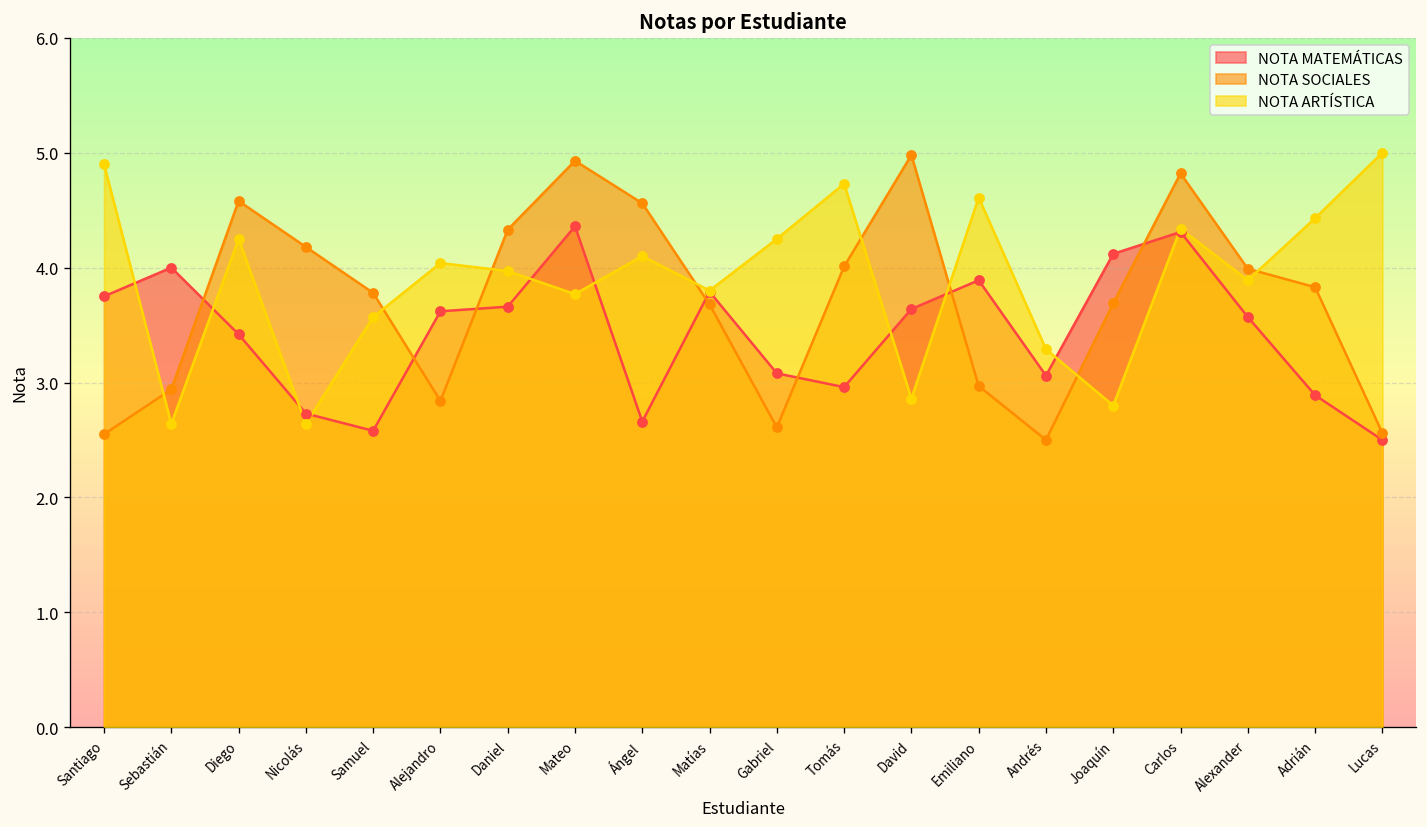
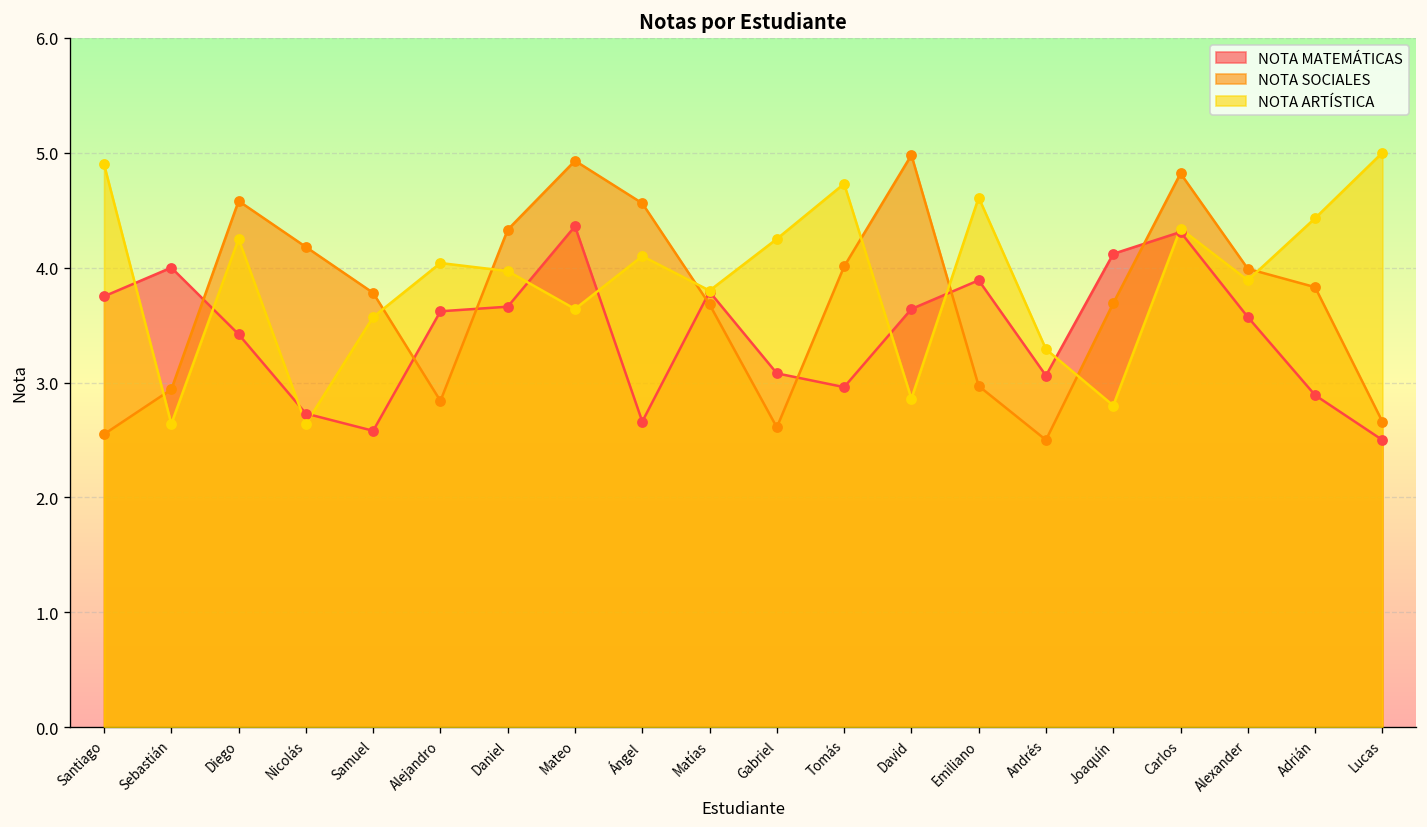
NOTA ARTÍSTICA, Mateo: 3.8 -> 3.6
NOTA SOCIALES, Lucas: 2.6 -> 2.7
